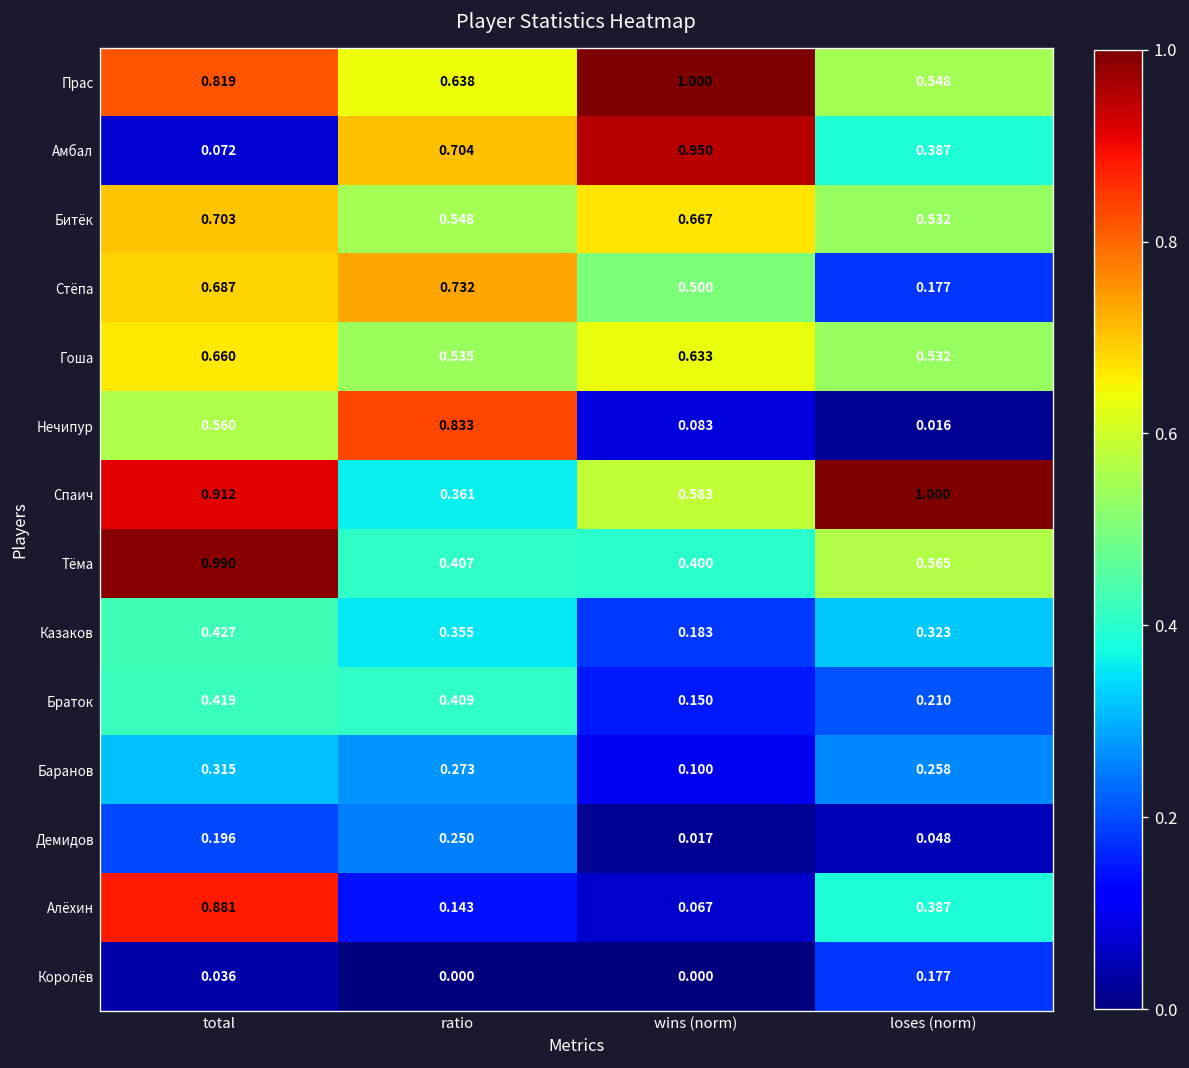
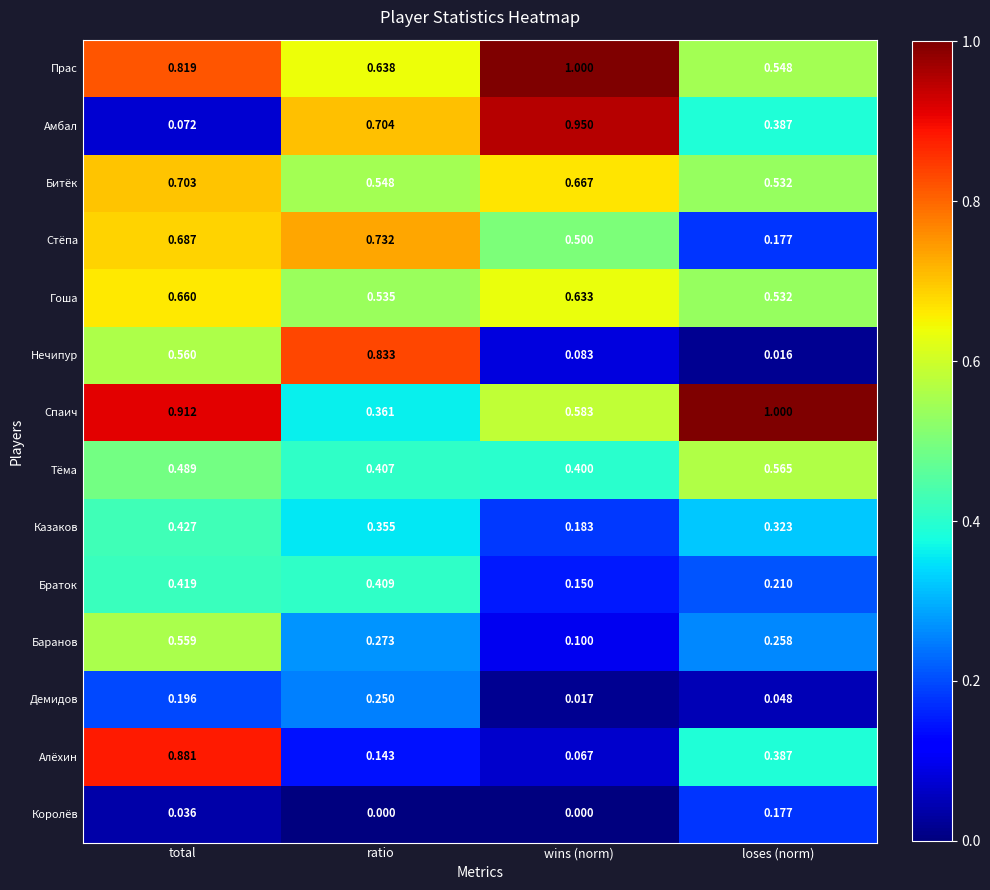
Тёма, total: 0.990 -> 0.489
Баранов, total: 0.315 -> 0.559
